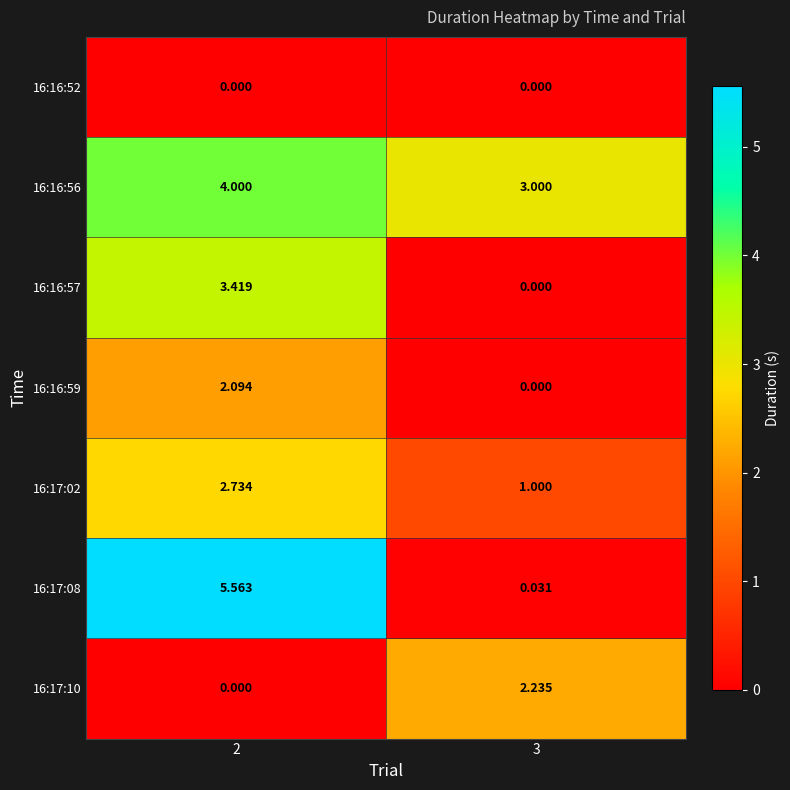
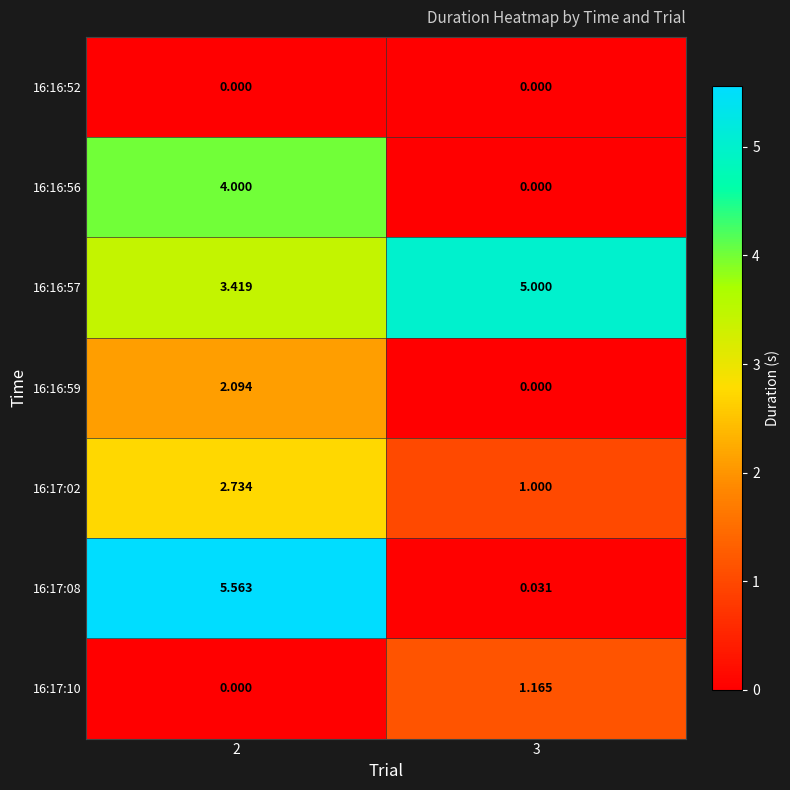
16:16:56, 3: 3.000 -> 0.000
16:16:57, 3: 0.000 -> 5.000
16:17:10, 3: 2.235 -> 1.165
